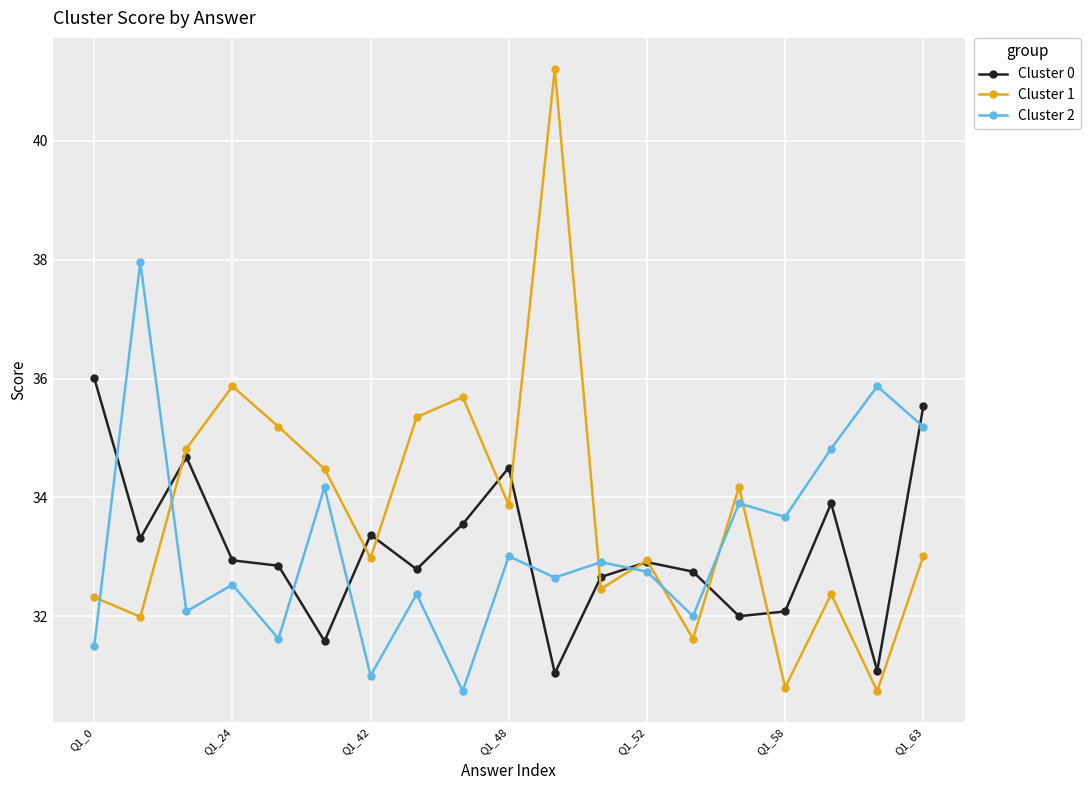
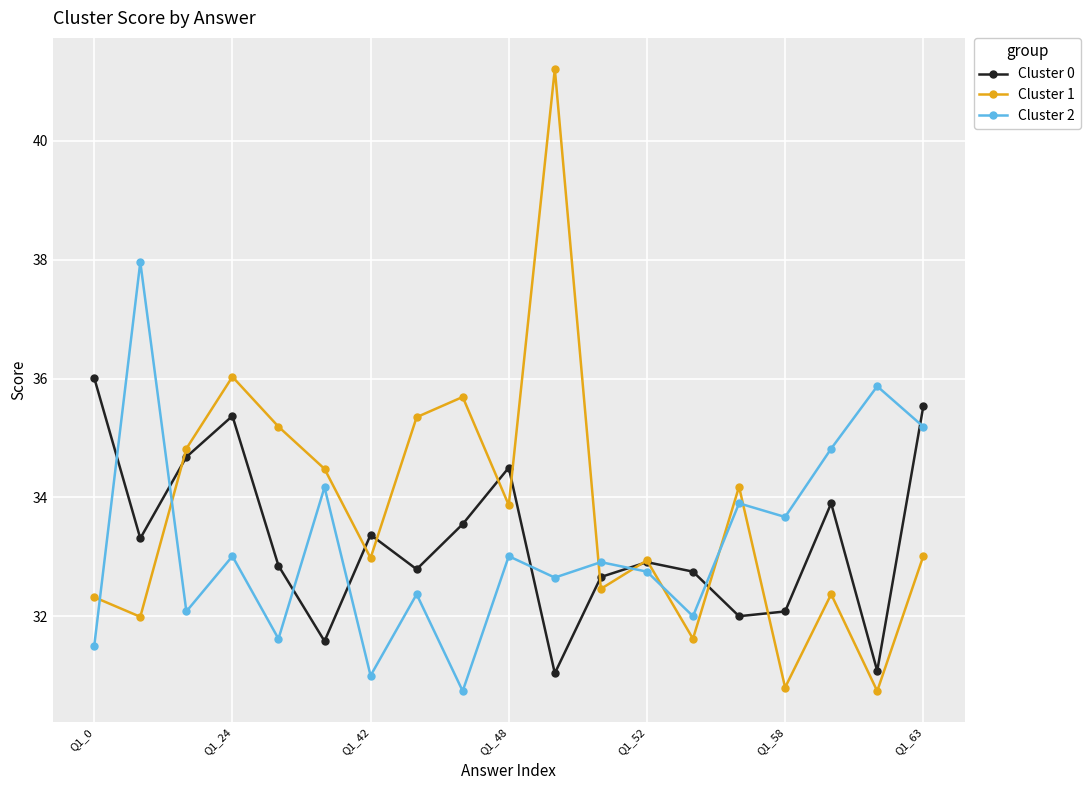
Cluster 0, Q1_24: 32.9 -> 35.4
Cluster 1, Q1_24: 35.9 -> 36.0
Cluster 2, Q1_24: 32.5 -> 33.0
